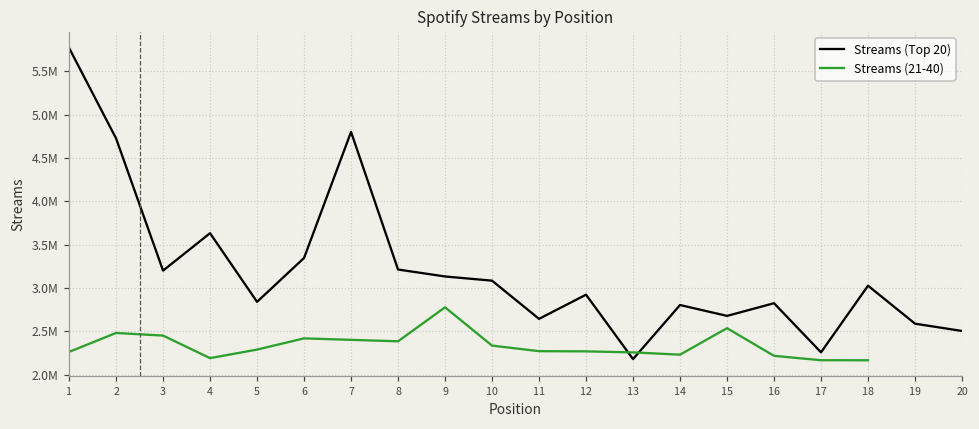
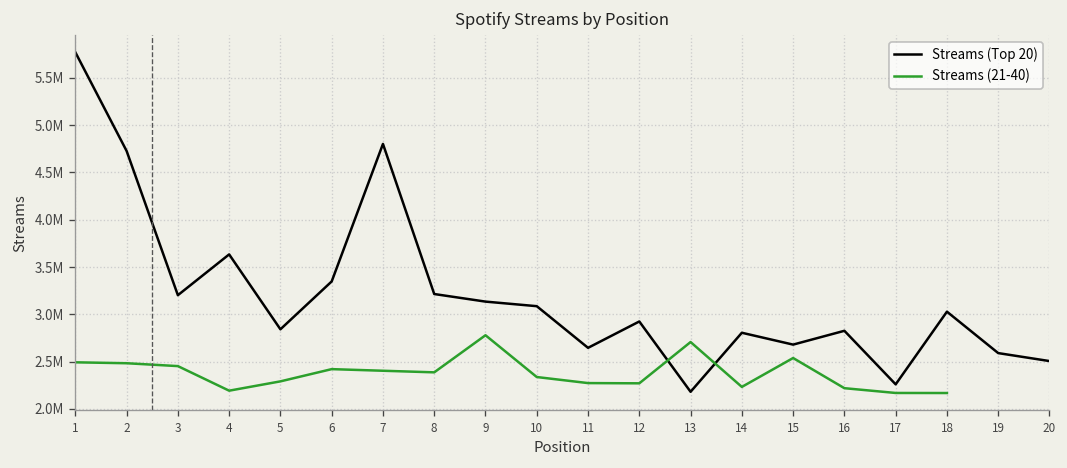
Streams (21-40), 1: 2300000 -> 2500000
Streams (21-40), 13: 2300000 -> 2700000
